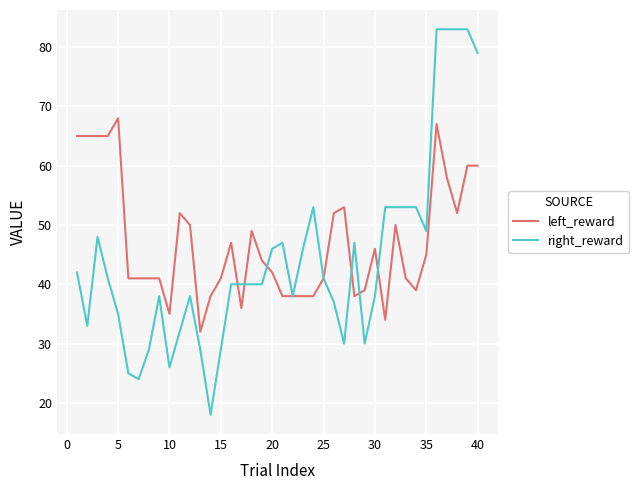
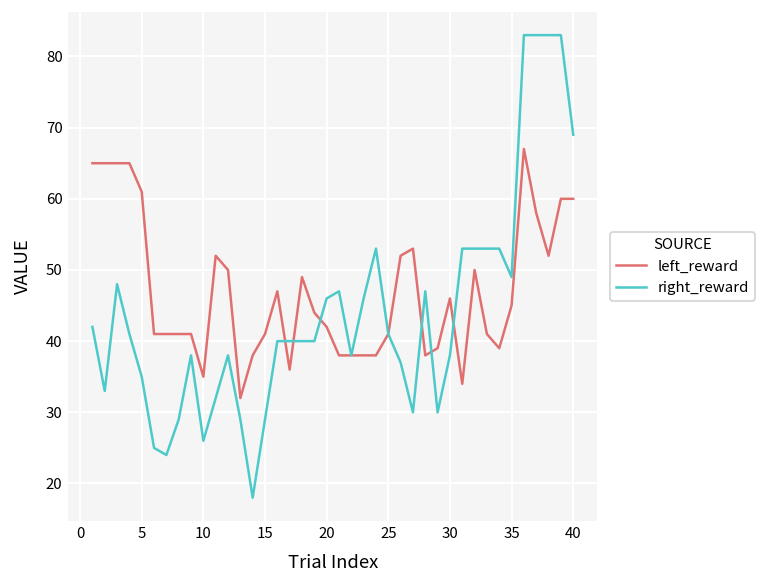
left_reward, 5: 68 -> 61
right_reward, 40: 79 -> 69
